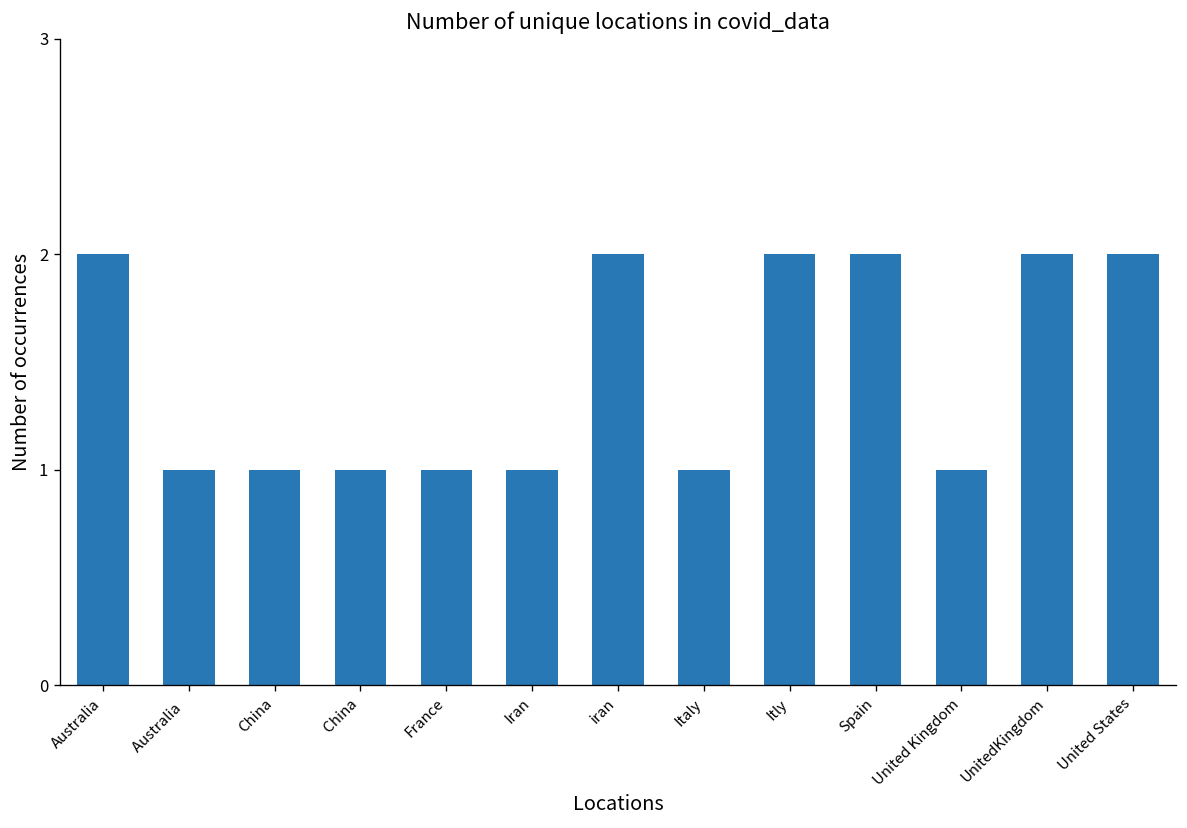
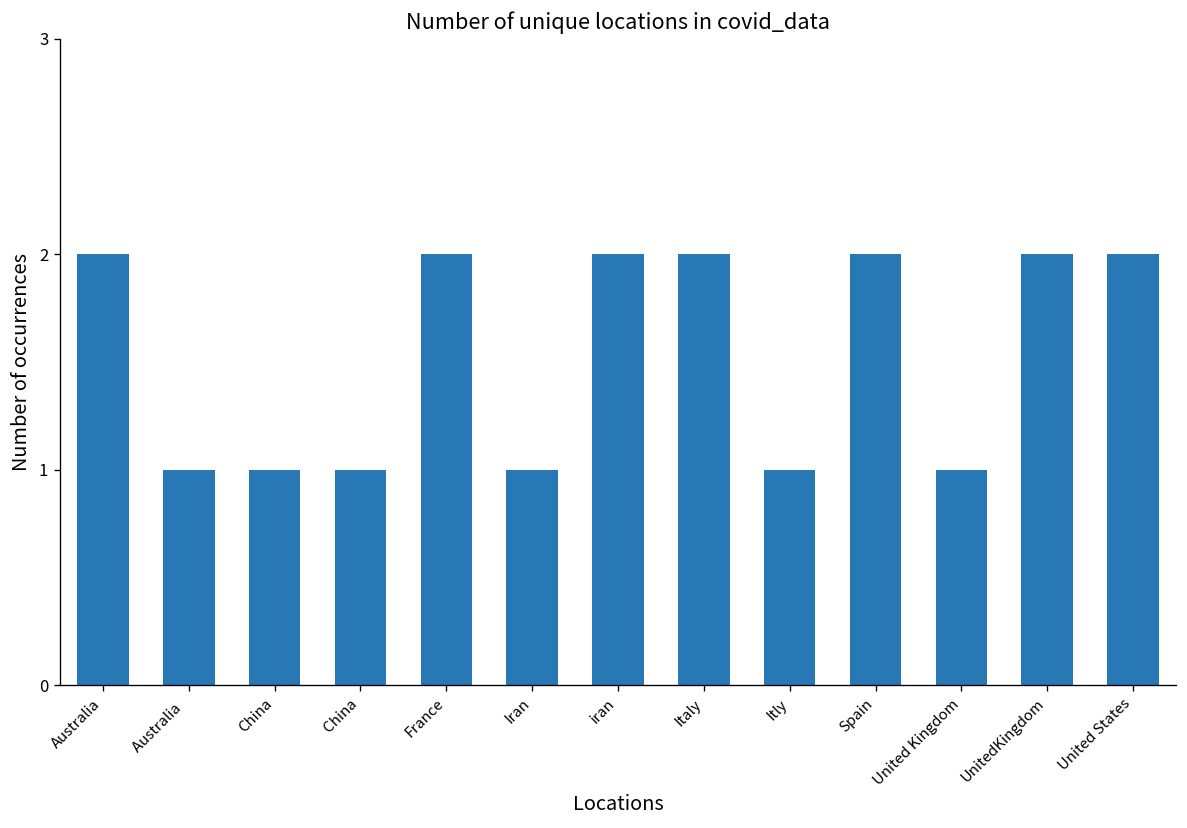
France: 1 -> 2
Italy: 1 -> 2
Itly: 2 -> 1
